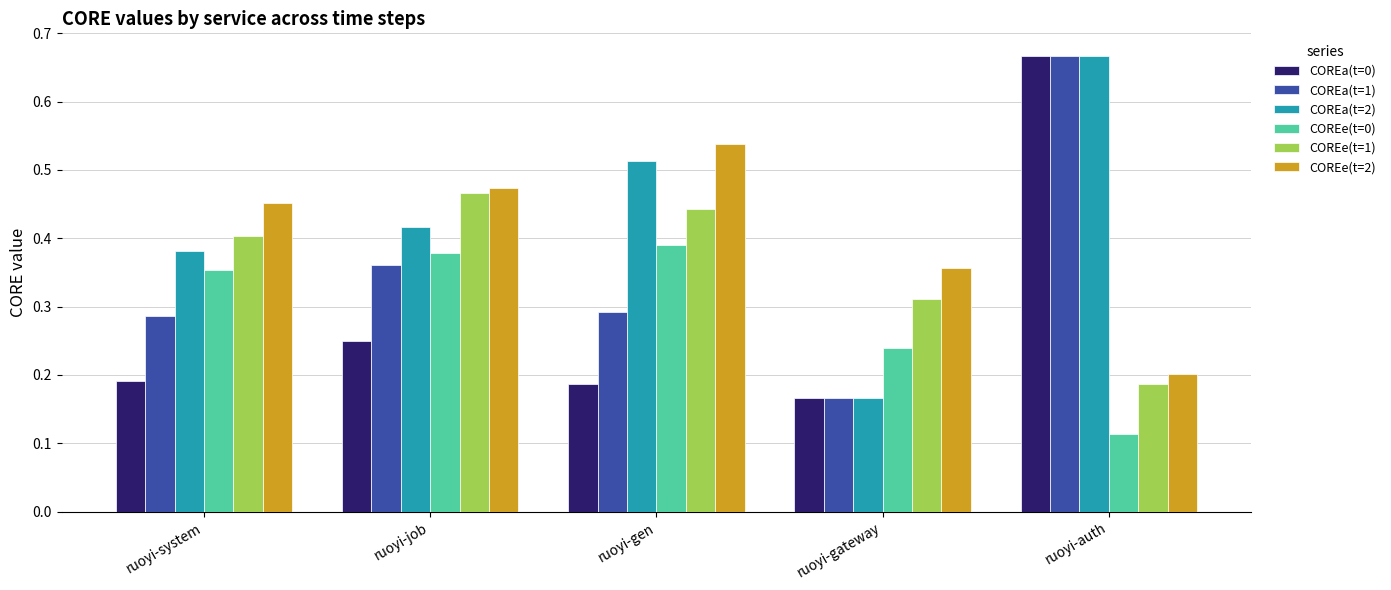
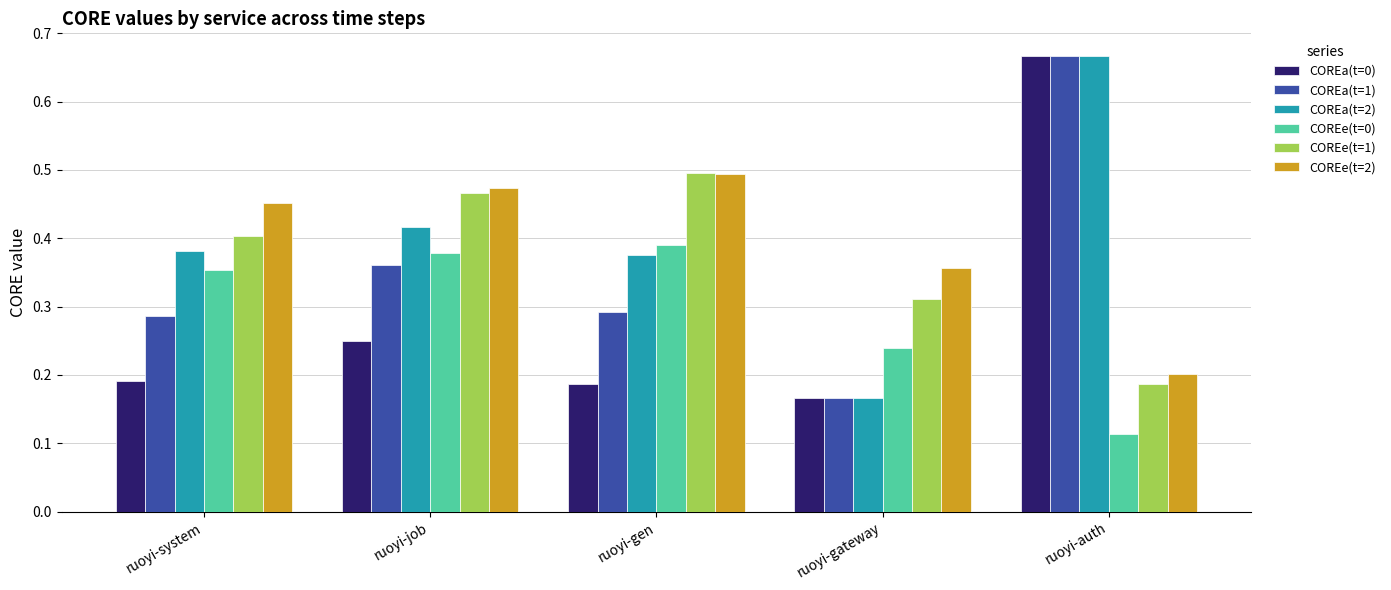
COREa(t=2), ruoyi-gen: 0.51 -> 0.38
COREe(t=1), ruoyi-gen: 0.44 -> 0.50
COREe(t=2), ruoyi-gen: 0.54 -> 0.49
